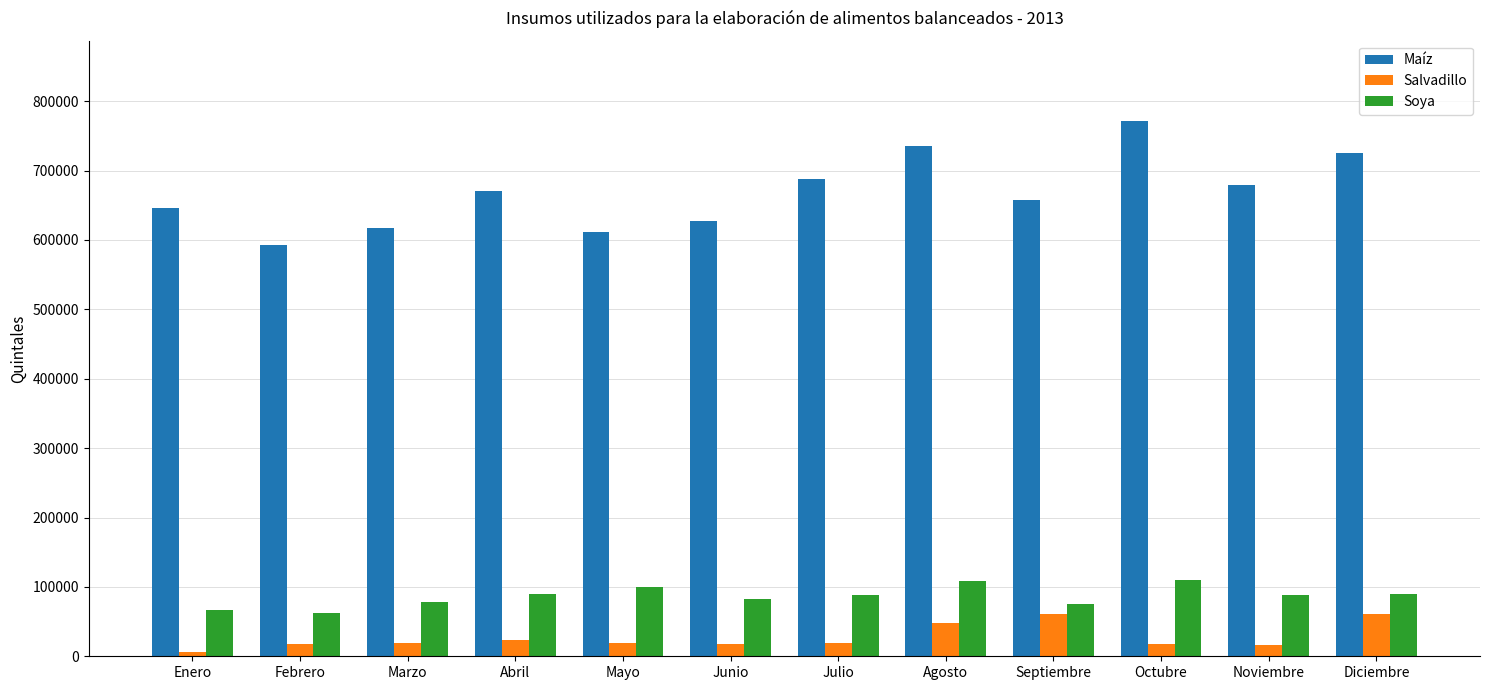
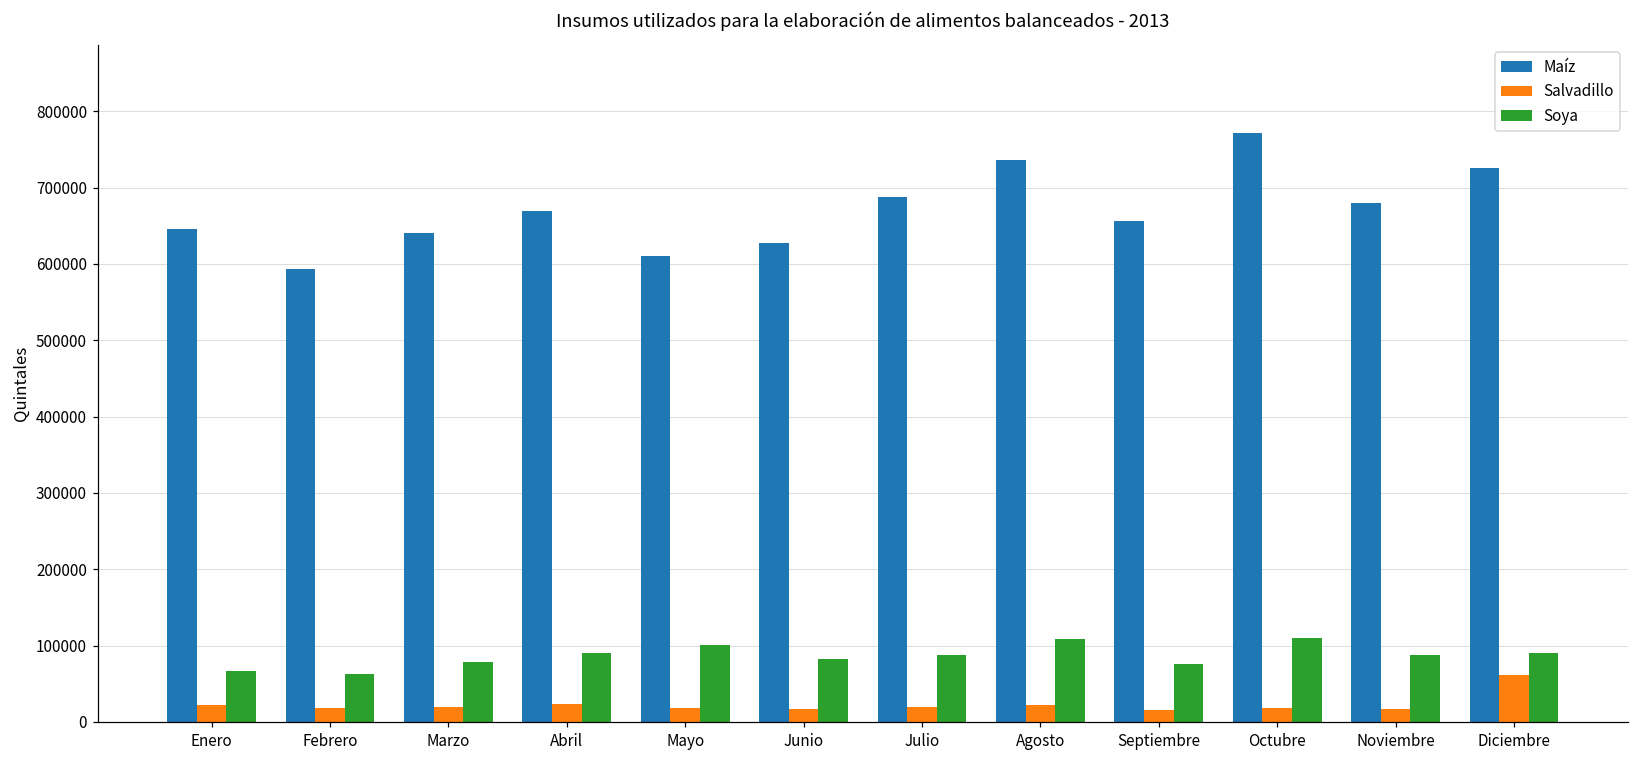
Salvadillo, Enero: 10000 -> 20000
Maíz, Marzo: 620000 -> 640000
Salvadillo, Agosto: 50000 -> 20000
Salvadillo, Septiembre: 60000 -> 20000
